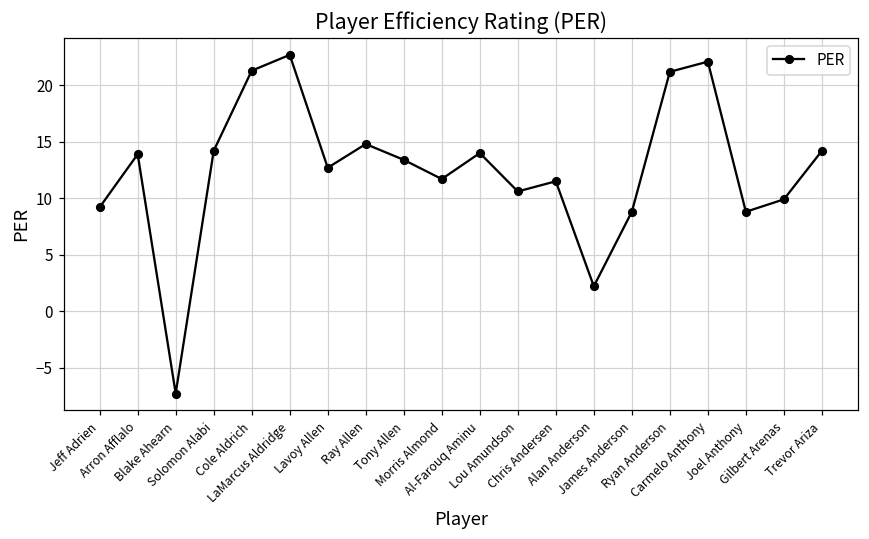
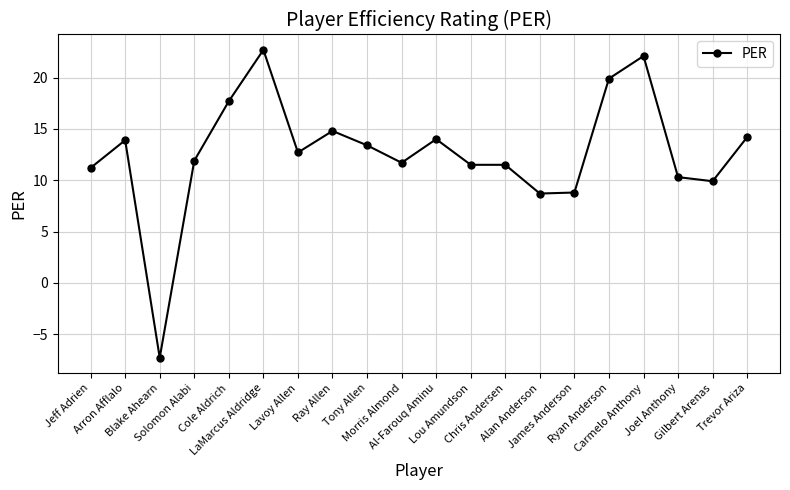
Jeff Adrien: 9.2 -> 11.2
Solomon Alabi: 14.2 -> 11.9
Cole Aldrich: 21.3 -> 17.7
Lou Amundson: 10.6 -> 11.5
Alan Anderson: 2.2 -> 8.7
Ryan Anderson: 21.2 -> 19.9
Joel Anthony: 8.8 -> 10.3
